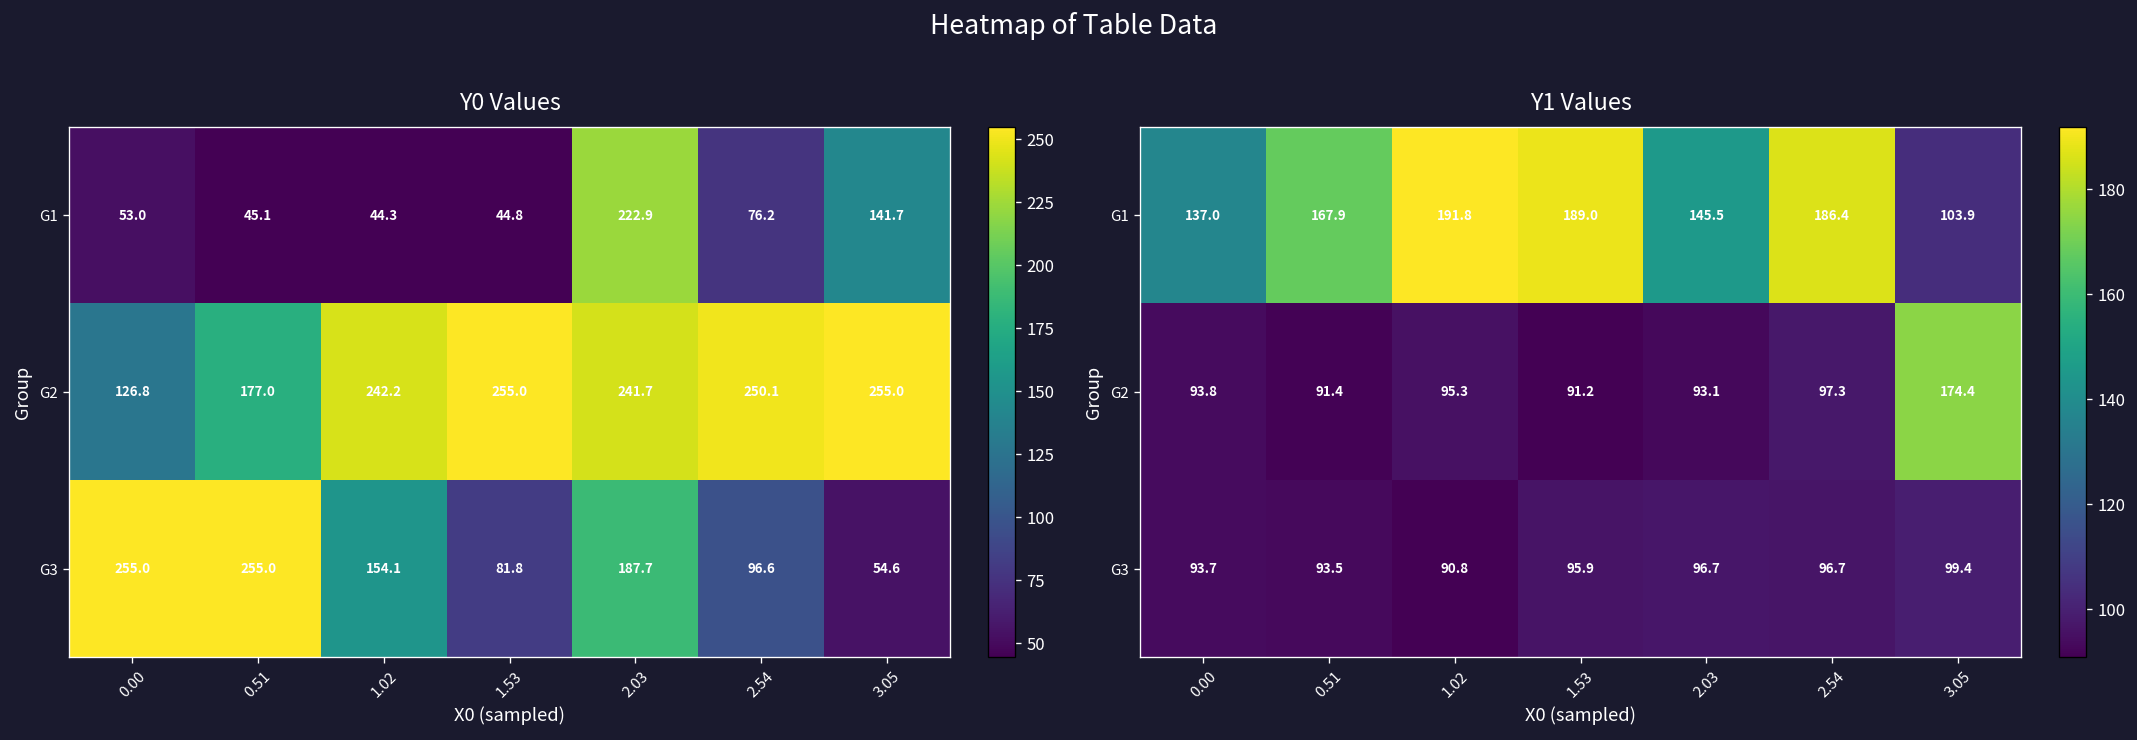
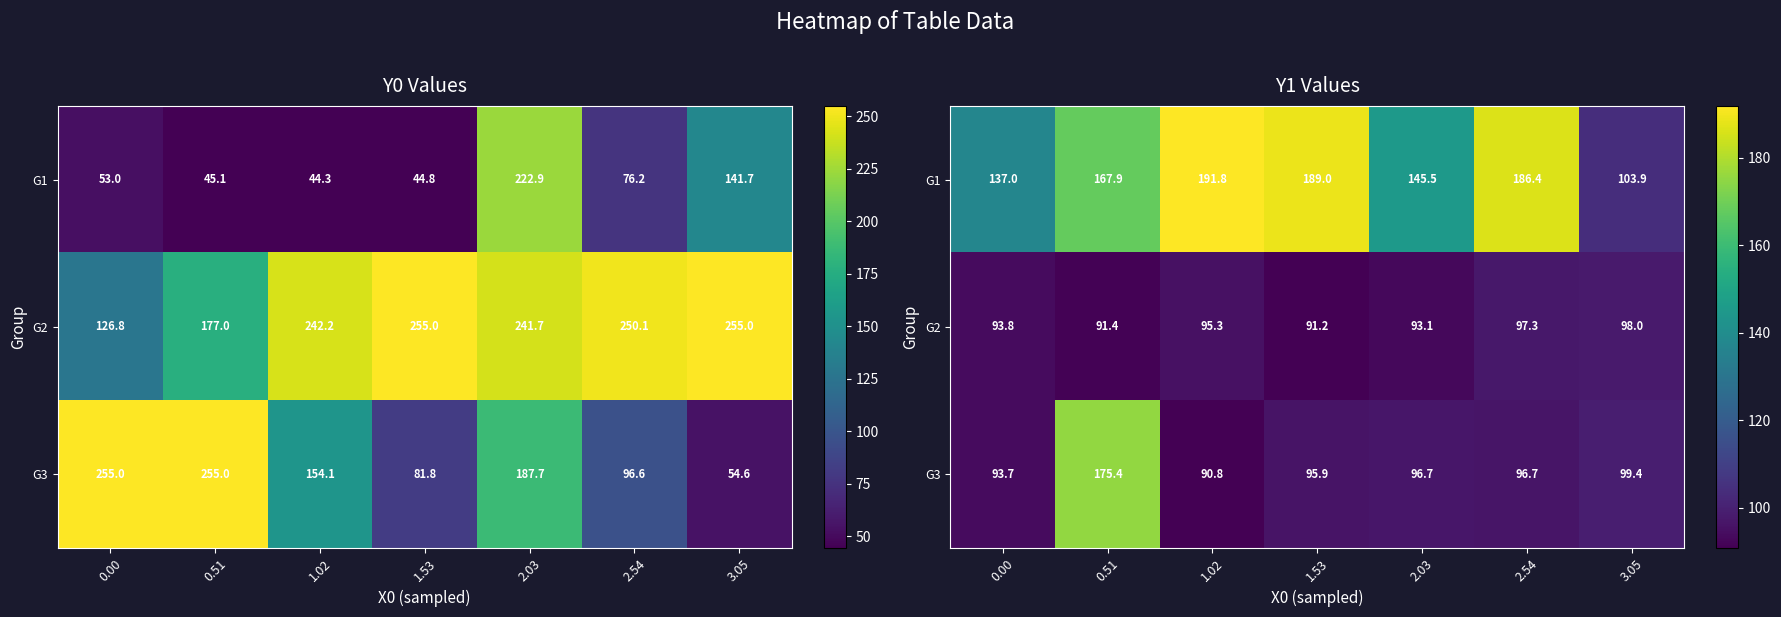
Y1 Values, G2, 3.05: 174.4 -> 98.0
Y1 Values, G3, 0.51: 93.5 -> 175.4
